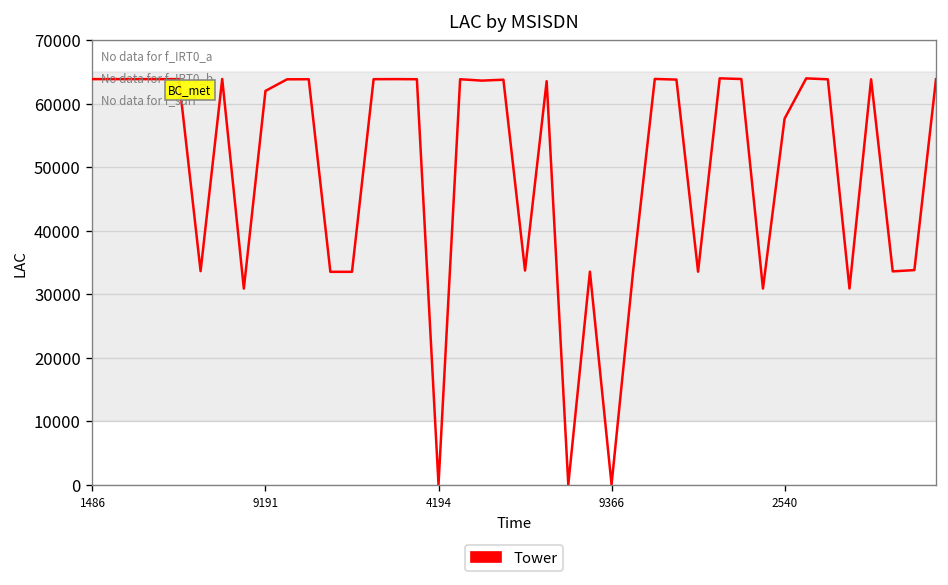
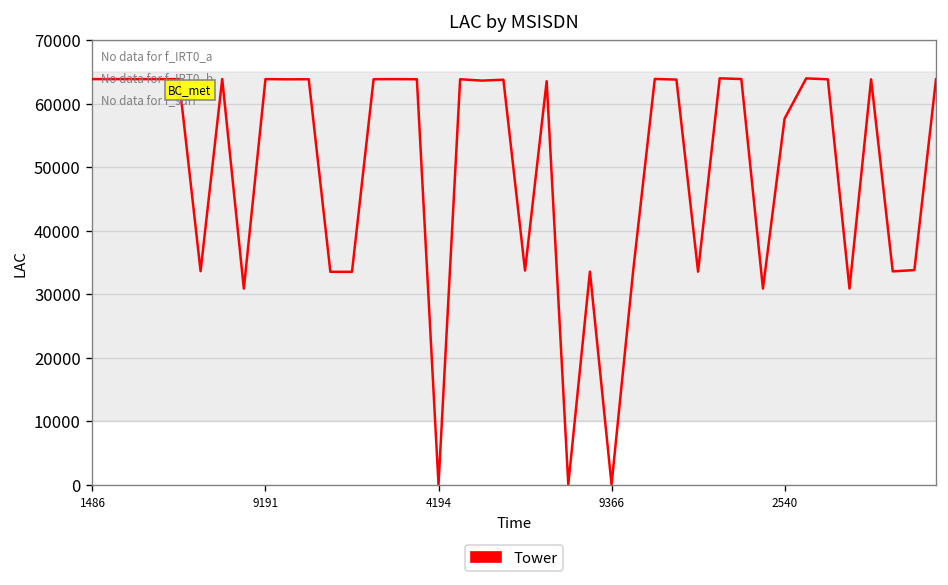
Tower, 9191: 62000 -> 64000
